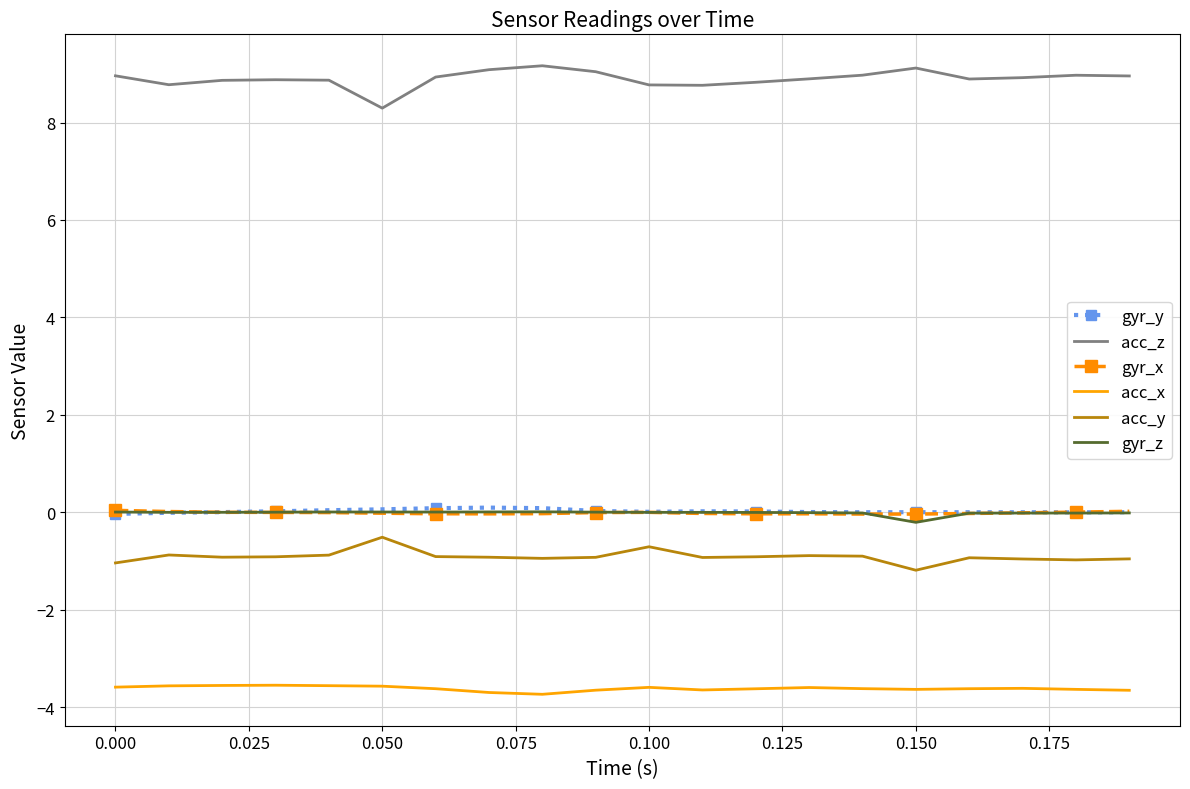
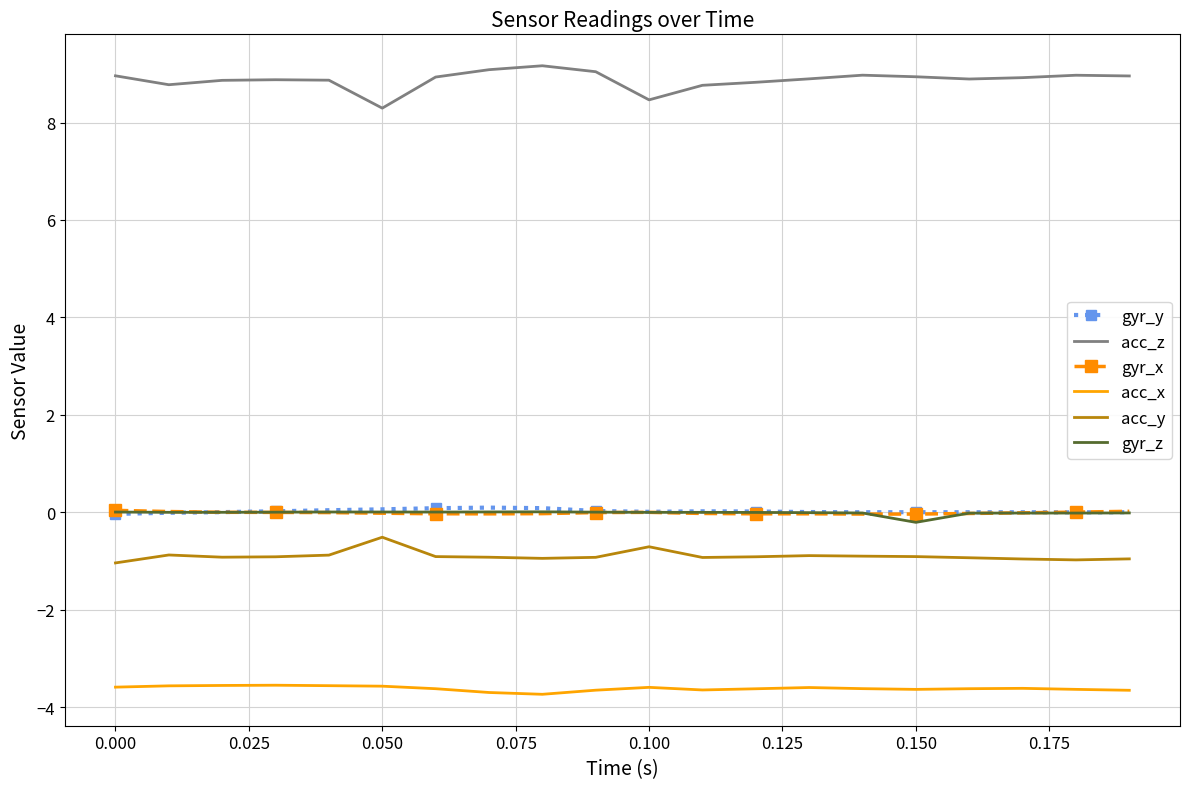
acc_z, 0.100: 8.8 -> 8.5
acc_z, 0.150: 9.1 -> 8.9
acc_y, 0.150: -1.2 -> -0.9
